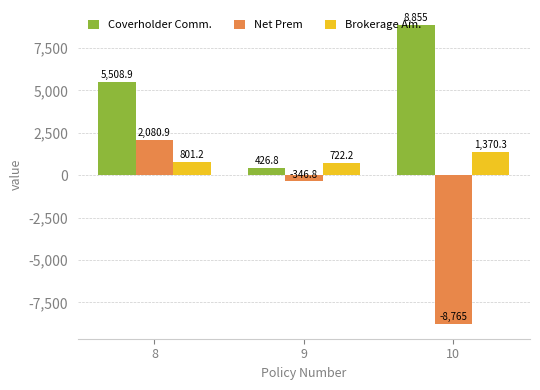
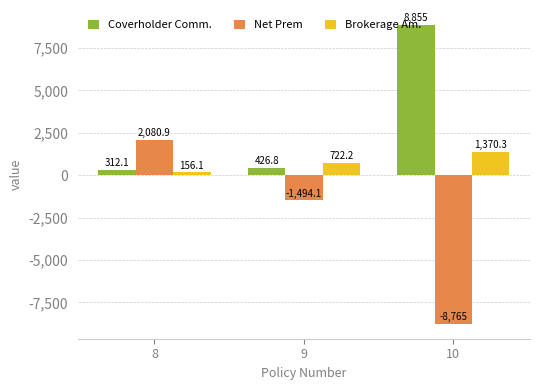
Coverholder Comm., 8: 5,508.9 -> 312.1
Brokerage Am., 8: 801.2 -> 156.1
Net Prem, 9: -346.8 -> -1,494.1
